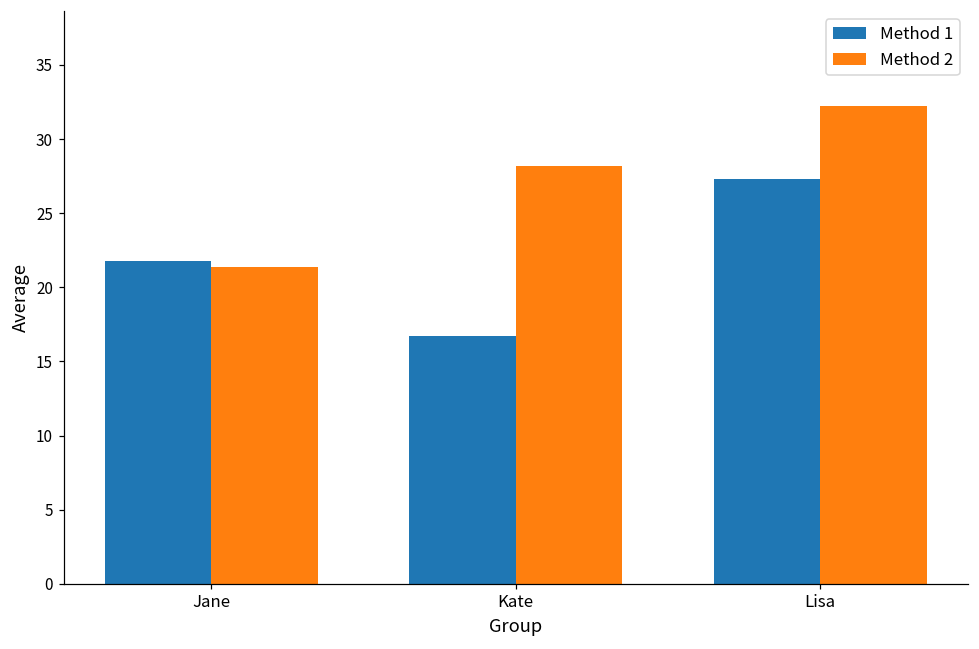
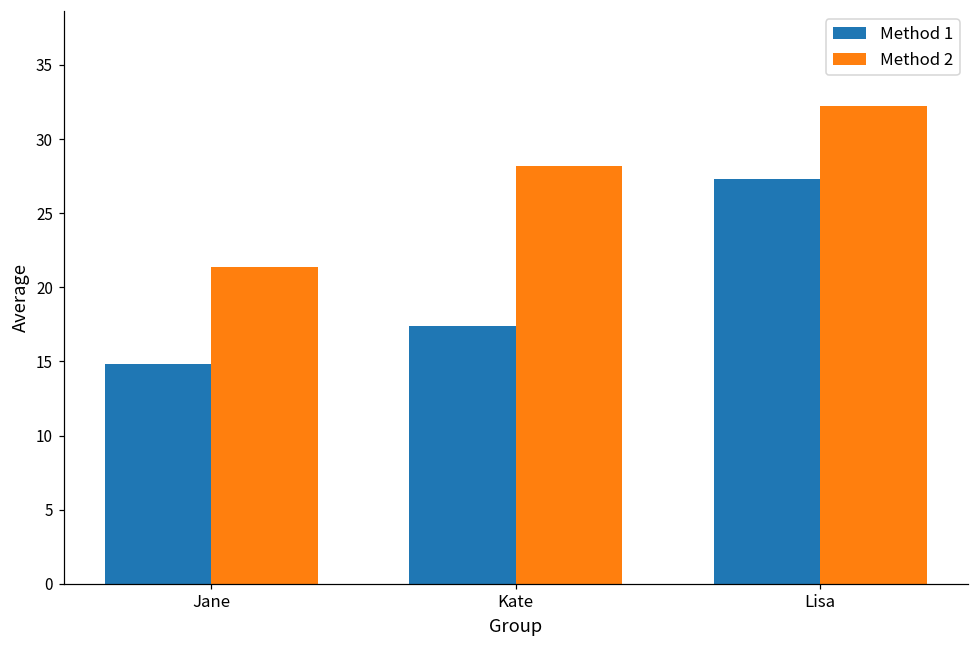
Method 1, Jane: 21.8 -> 14.8
Method 1, Kate: 16.7 -> 17.4
